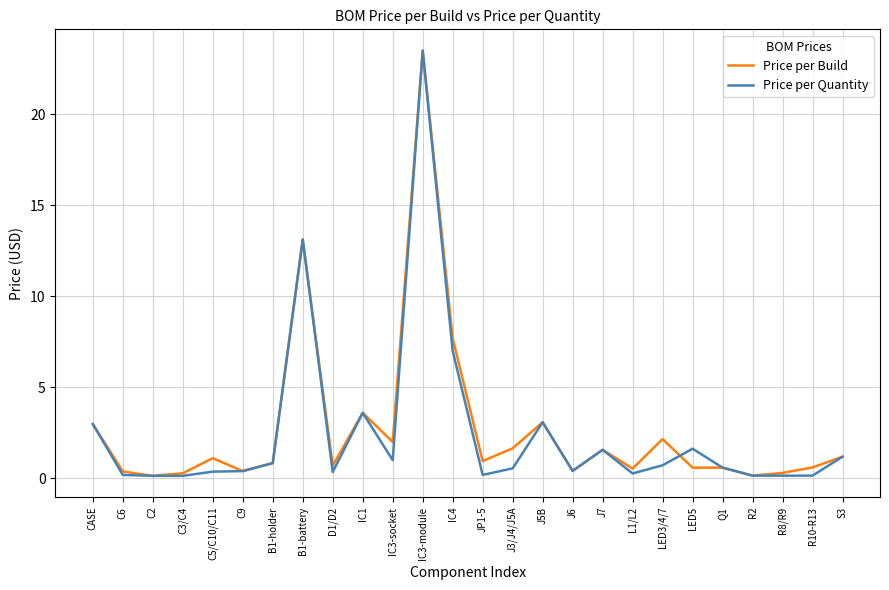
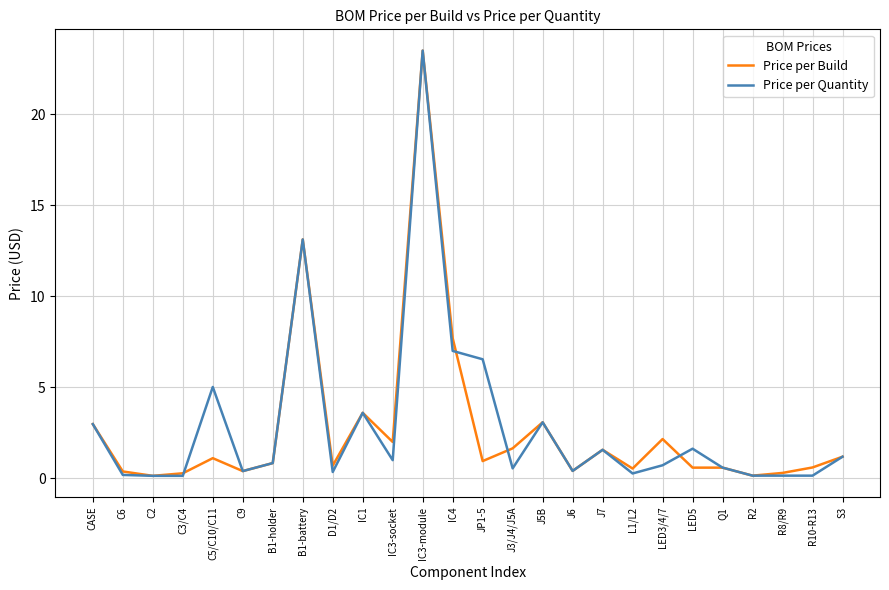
Price per Quantity, C5/C10/C11: 0.4 -> 5.0
Price per Quantity, JP1-5: 0.2 -> 6.5
